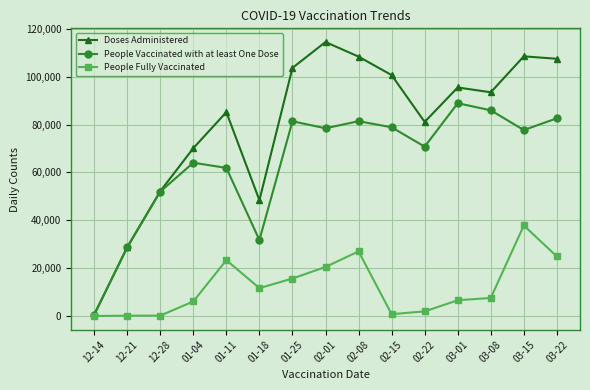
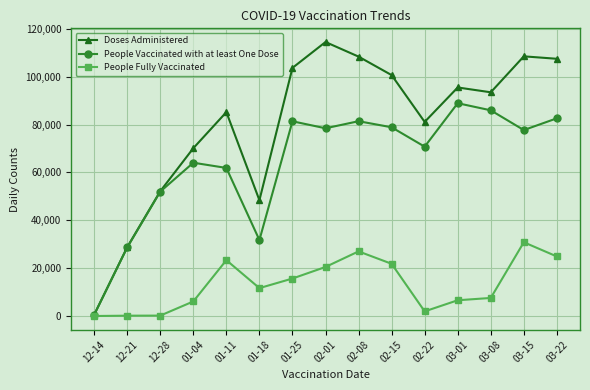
People Fully Vaccinated, 02-15: 1,000 -> 22,000
People Fully Vaccinated, 03-15: 38,000 -> 31,000
